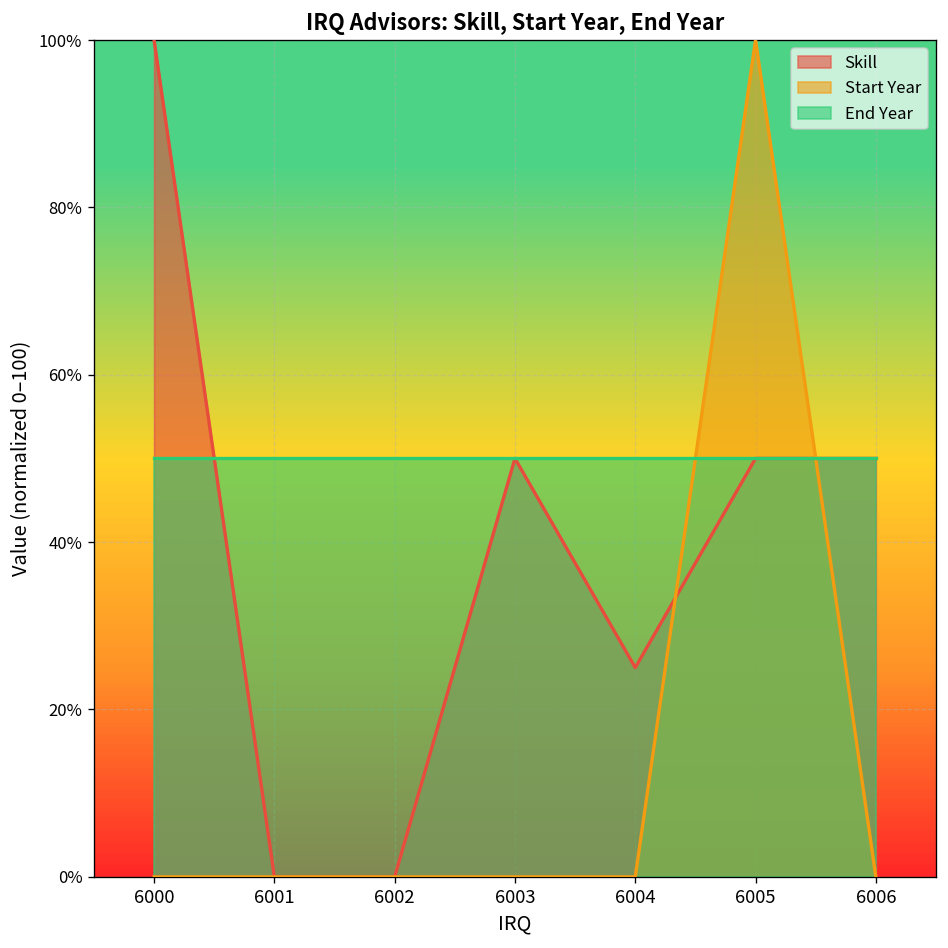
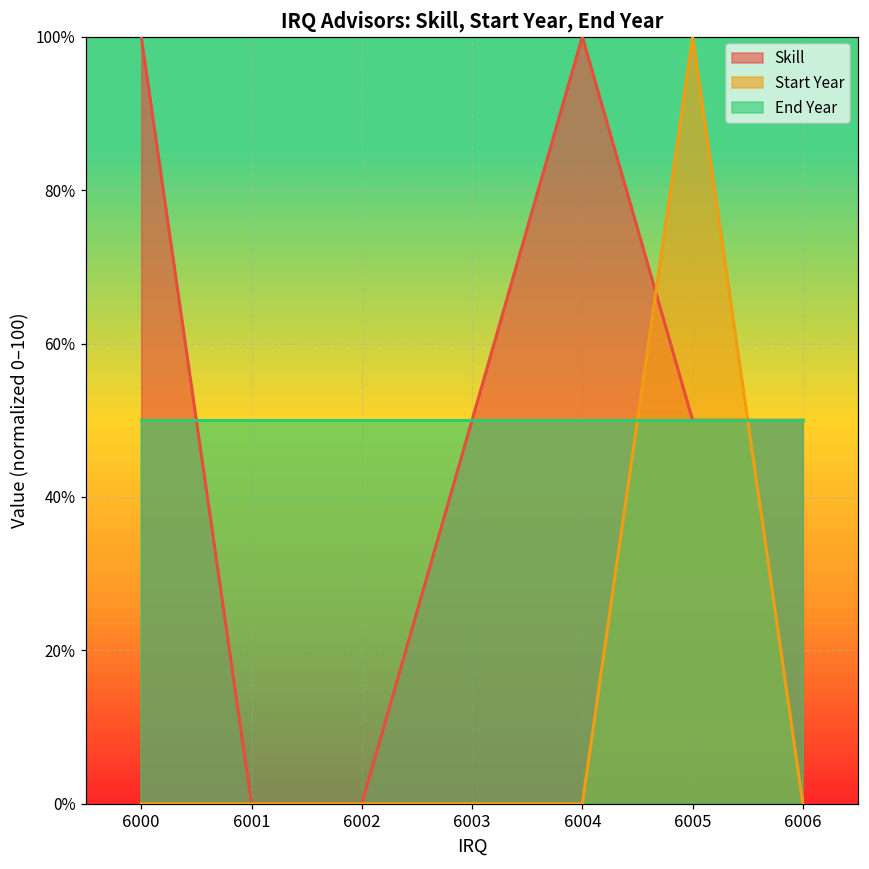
Skill, 6004: 25% -> 100%
